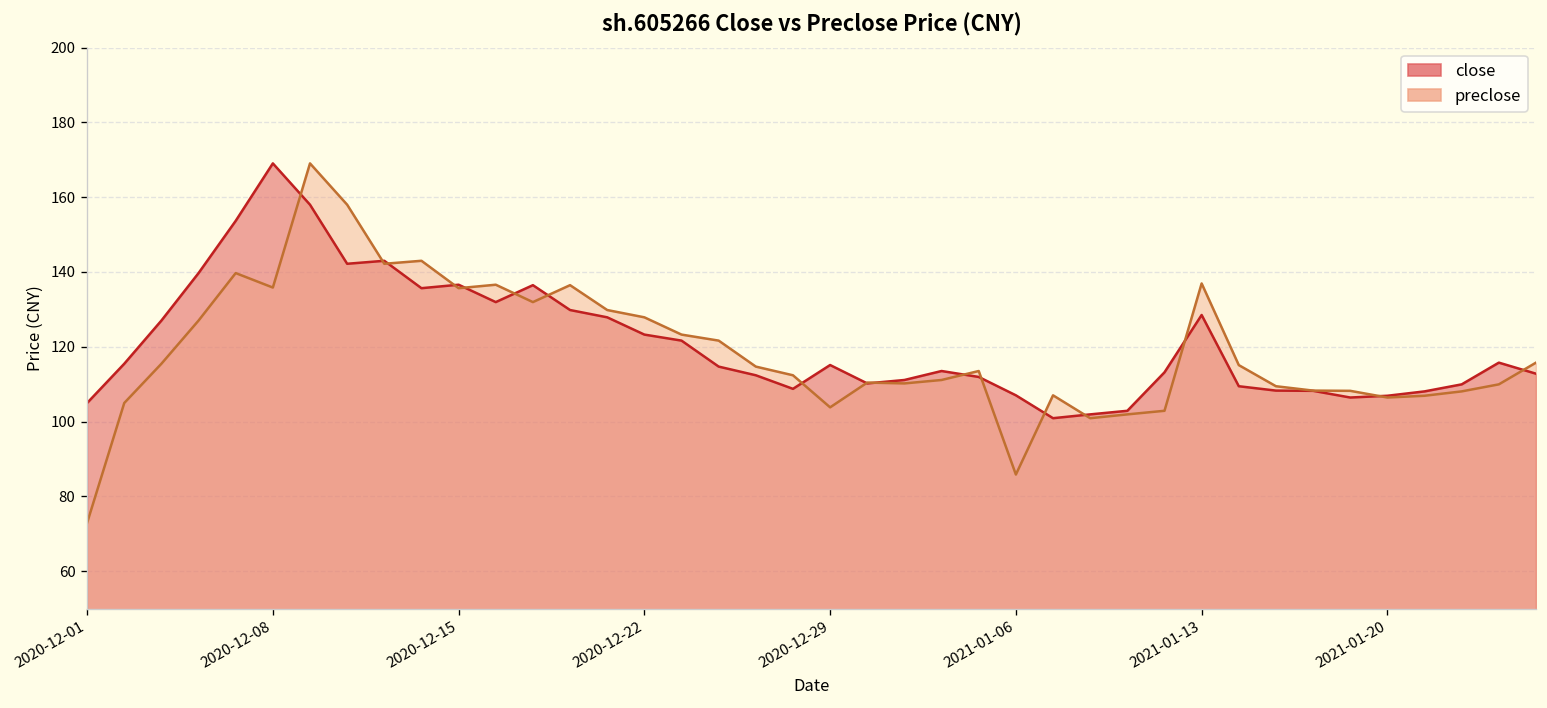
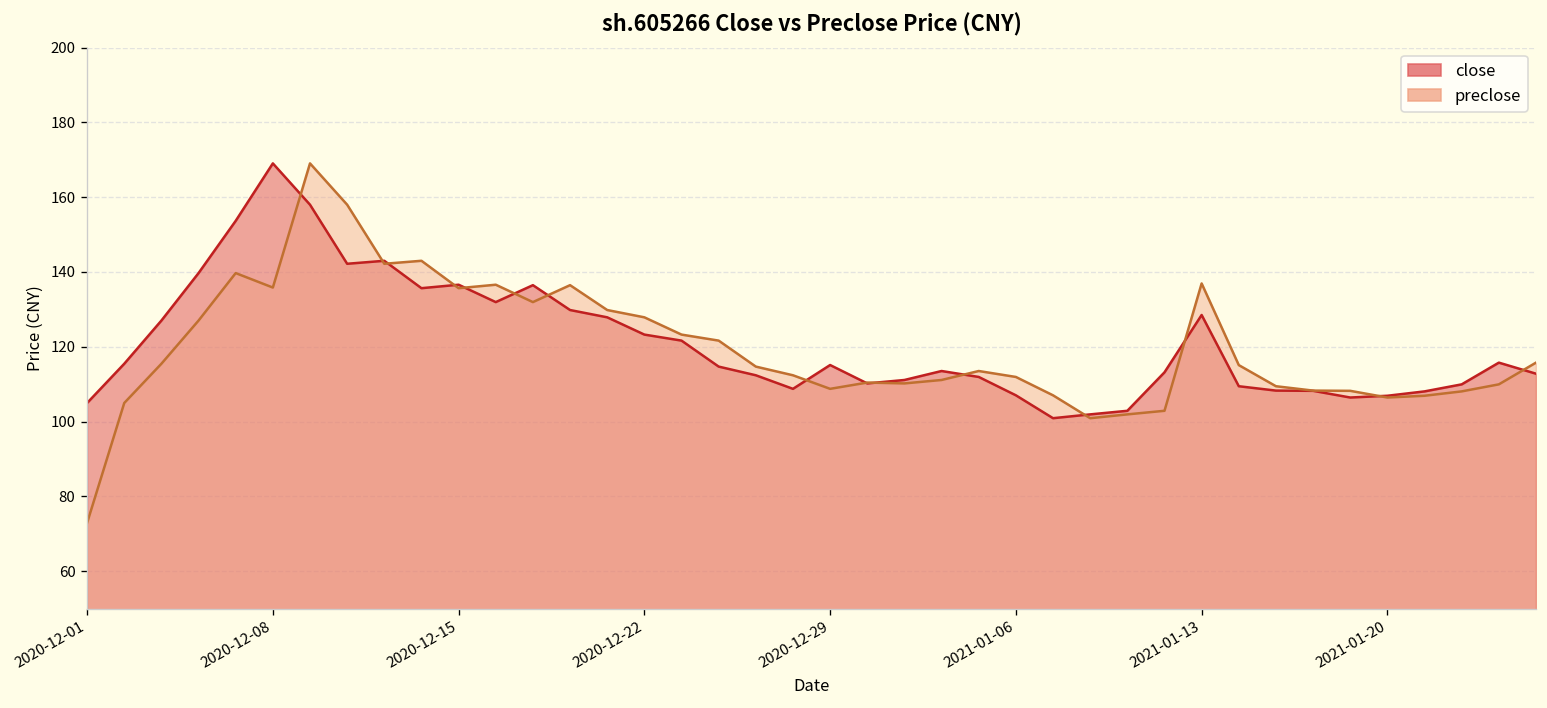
preclose, 2020-12-29: 104 -> 109
preclose, 2021-01-06: 86 -> 112
